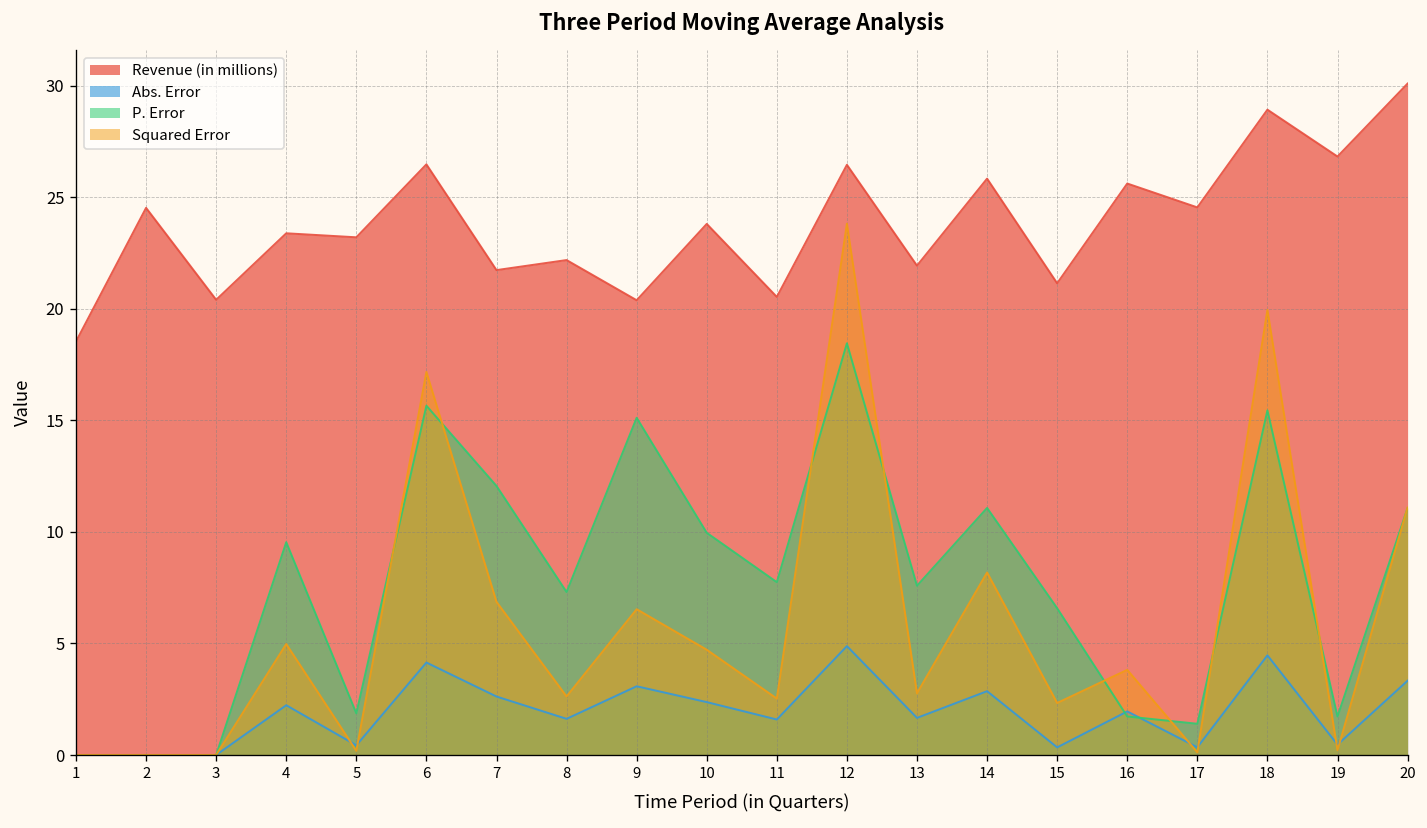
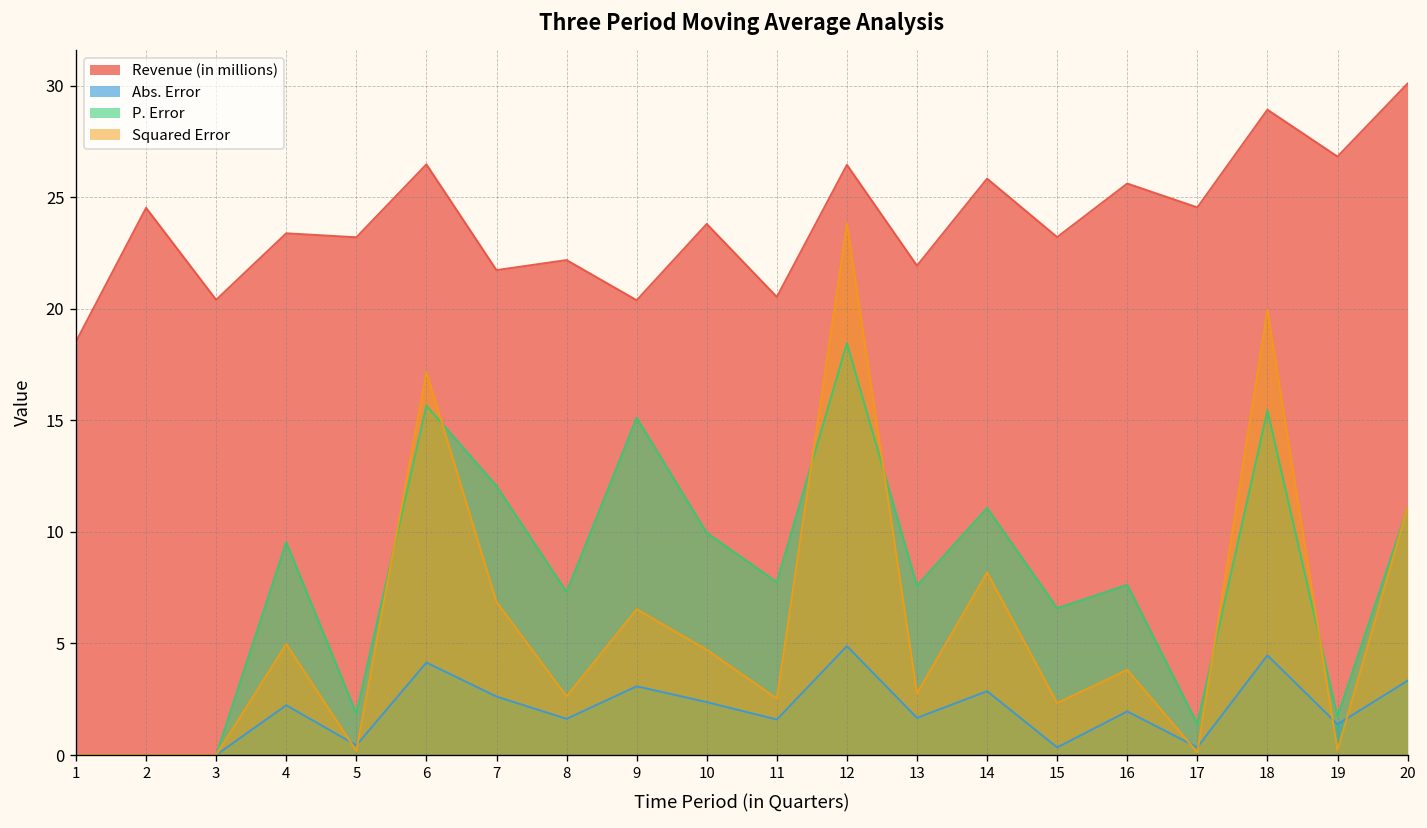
Revenue (in millions), 15: 21.1 -> 23.2
P. Error, 16: 1.7 -> 7.6
Abs. Error, 19: 0.5 -> 1.4
